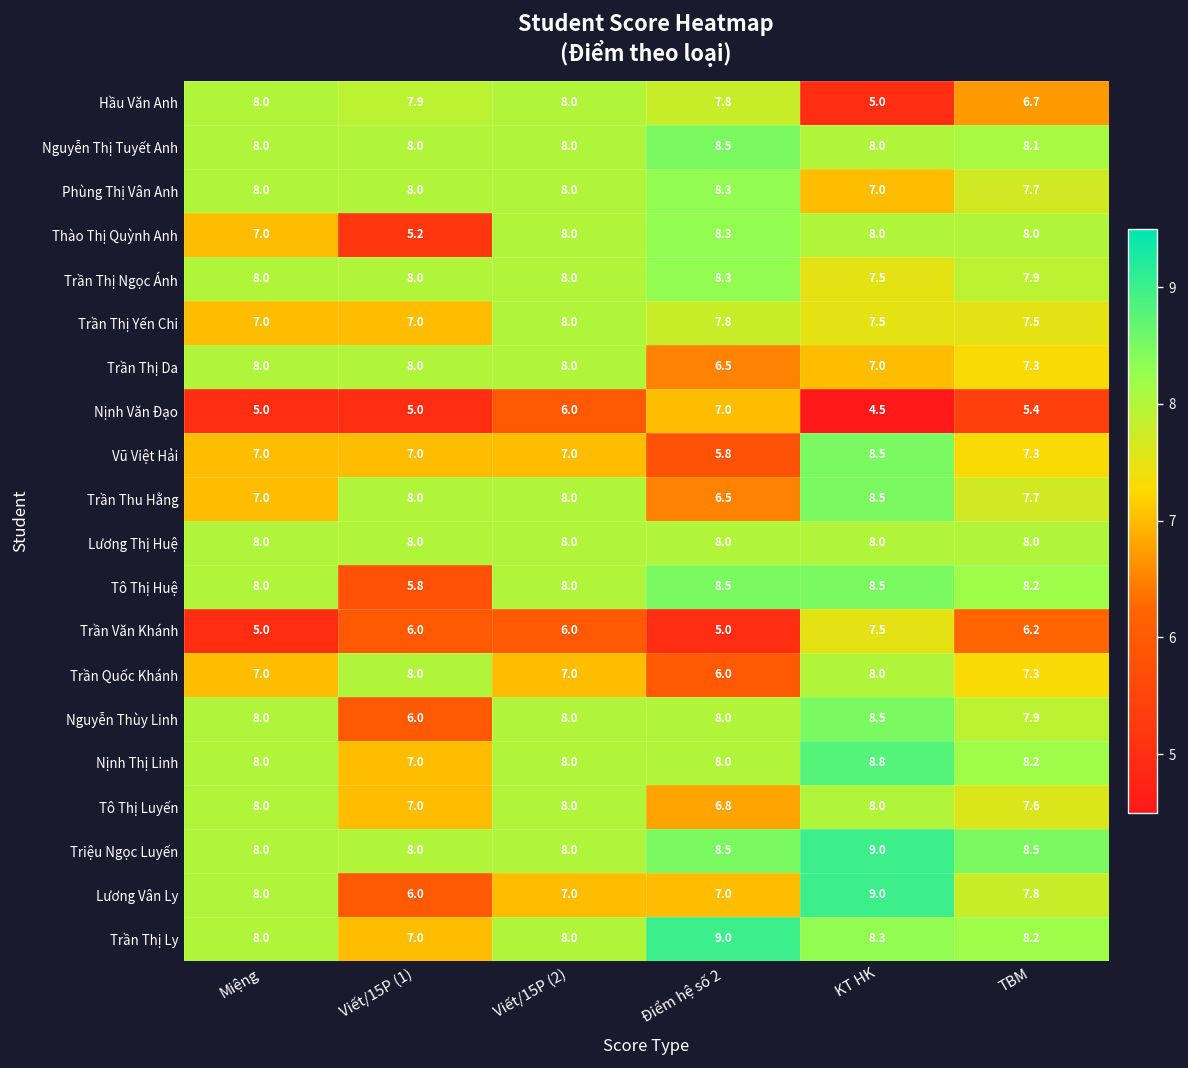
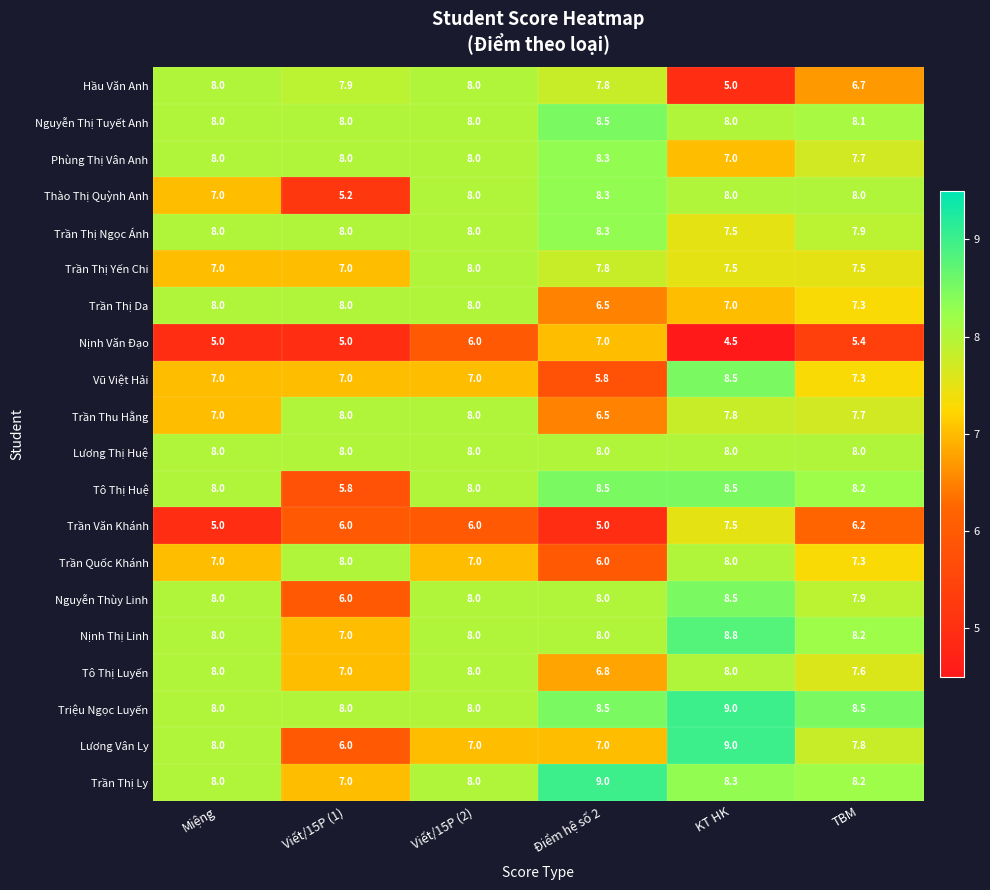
Trần Thu Hằng, KT HK: 8.5 -> 7.8
